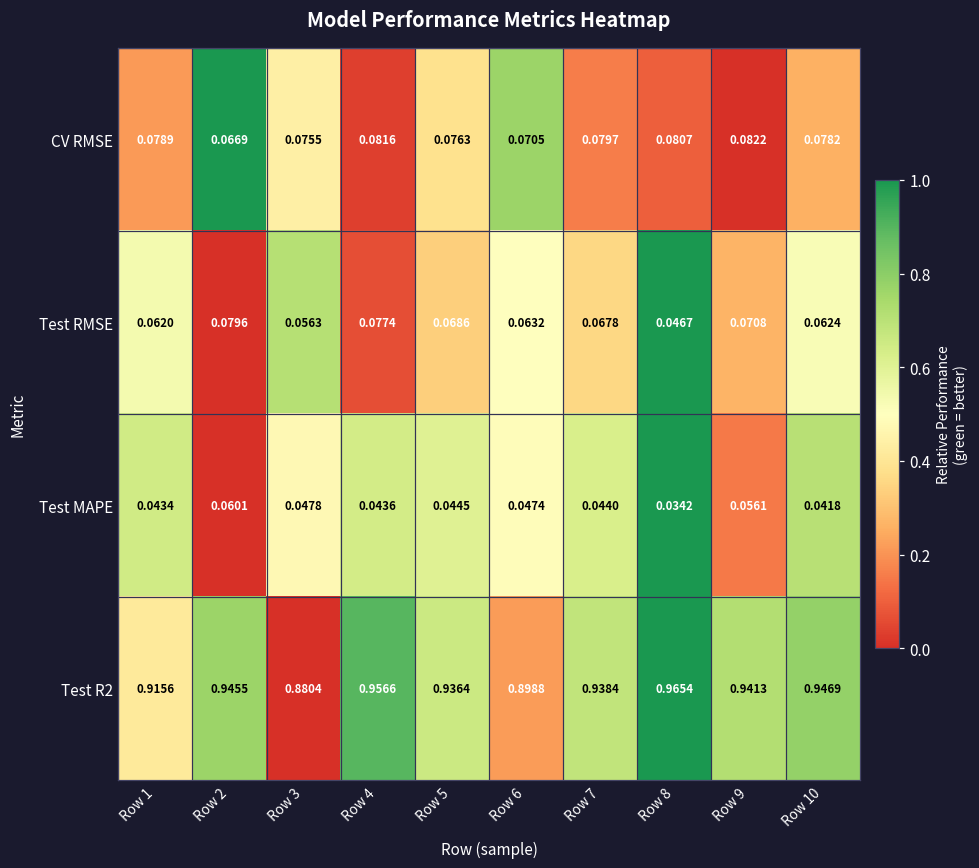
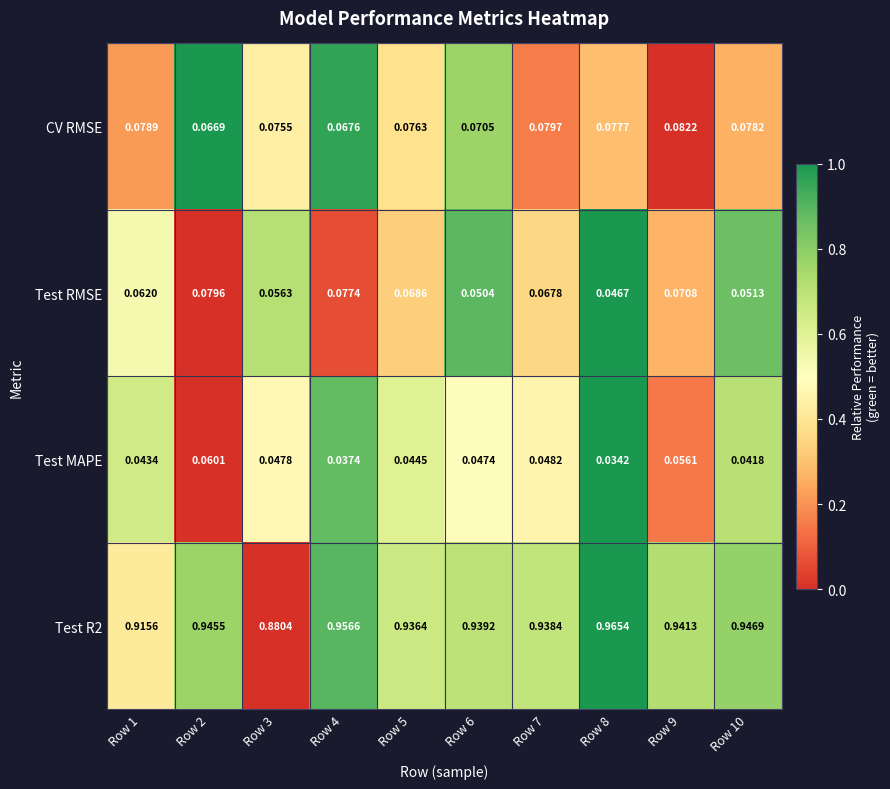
CV RMSE, Row 4: 0.0816 -> 0.0676
CV RMSE, Row 8: 0.0807 -> 0.0777
Test RMSE, Row 6: 0.0632 -> 0.0504
Test RMSE, Row 10: 0.0624 -> 0.0513
Test MAPE, Row 4: 0.0436 -> 0.0374
Test MAPE, Row 7: 0.0440 -> 0.0482
Test R2, Row 6: 0.8988 -> 0.9392
